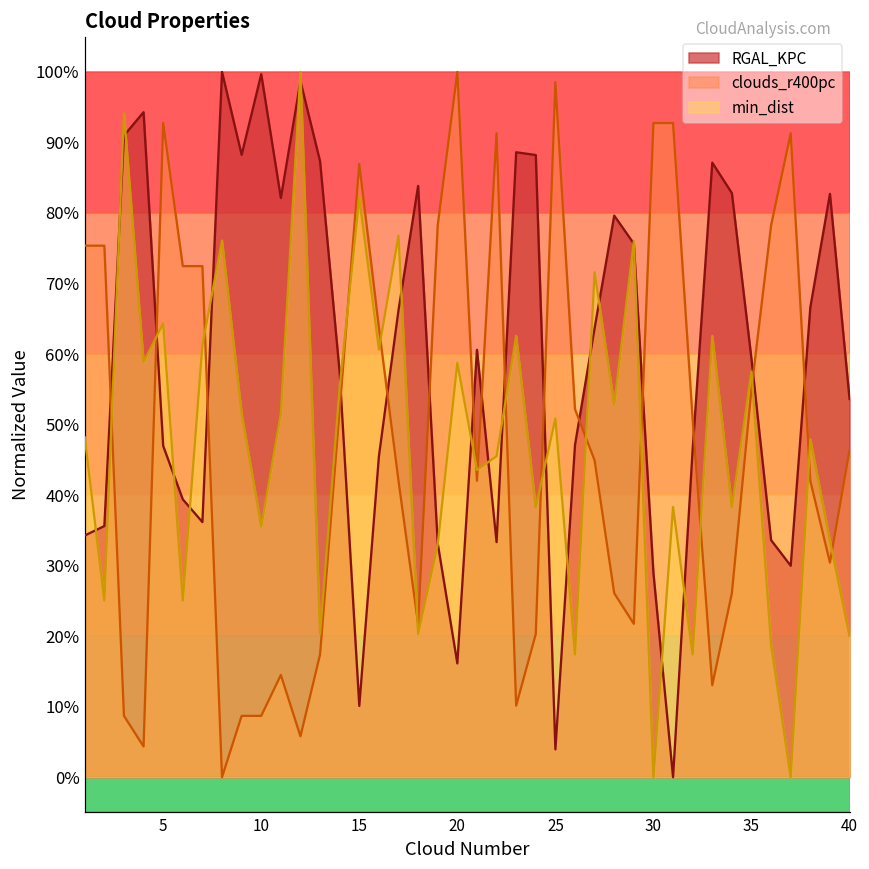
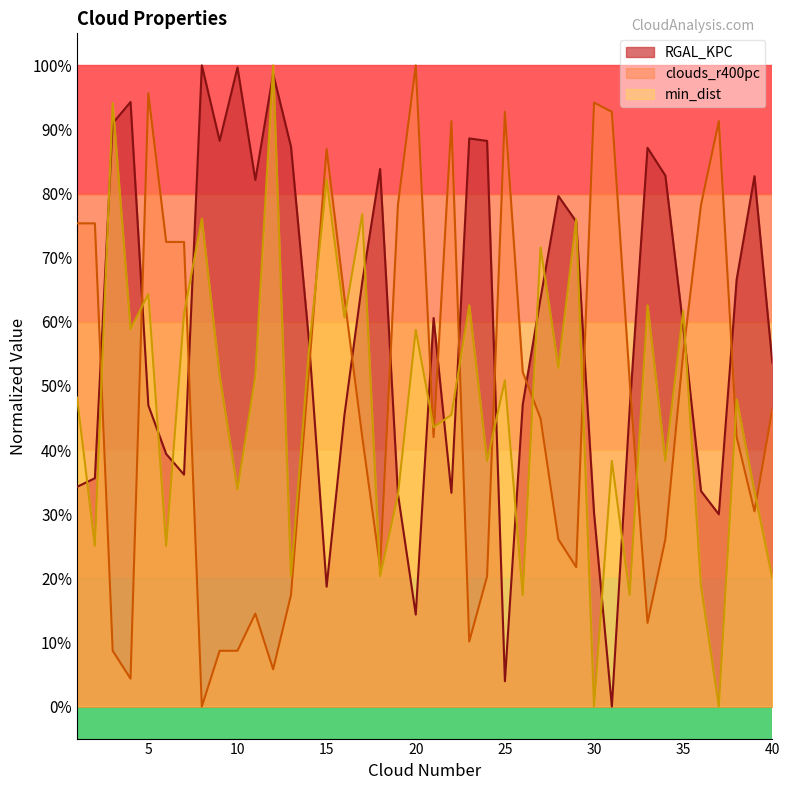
clouds_r400pc, 5: 93% -> 96%
min_dist, 10: 36% -> 34%
RGAL_KPC, 15: 10% -> 19%
RGAL_KPC, 20: 16% -> 14%
clouds_r400pc, 25: 99% -> 93%
RGAL_KPC, 30: 29% -> 30%
clouds_r400pc, 30: 93% -> 94%
min_dist, 35: 58% -> 62%
